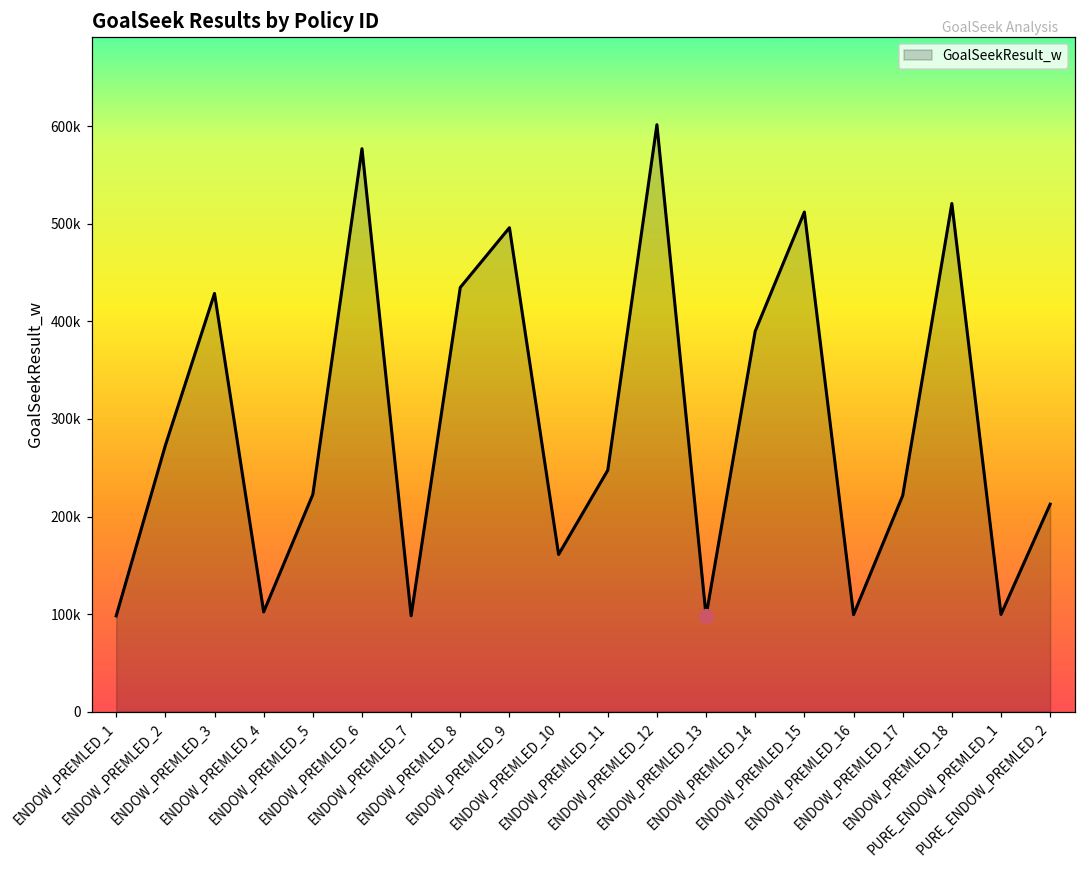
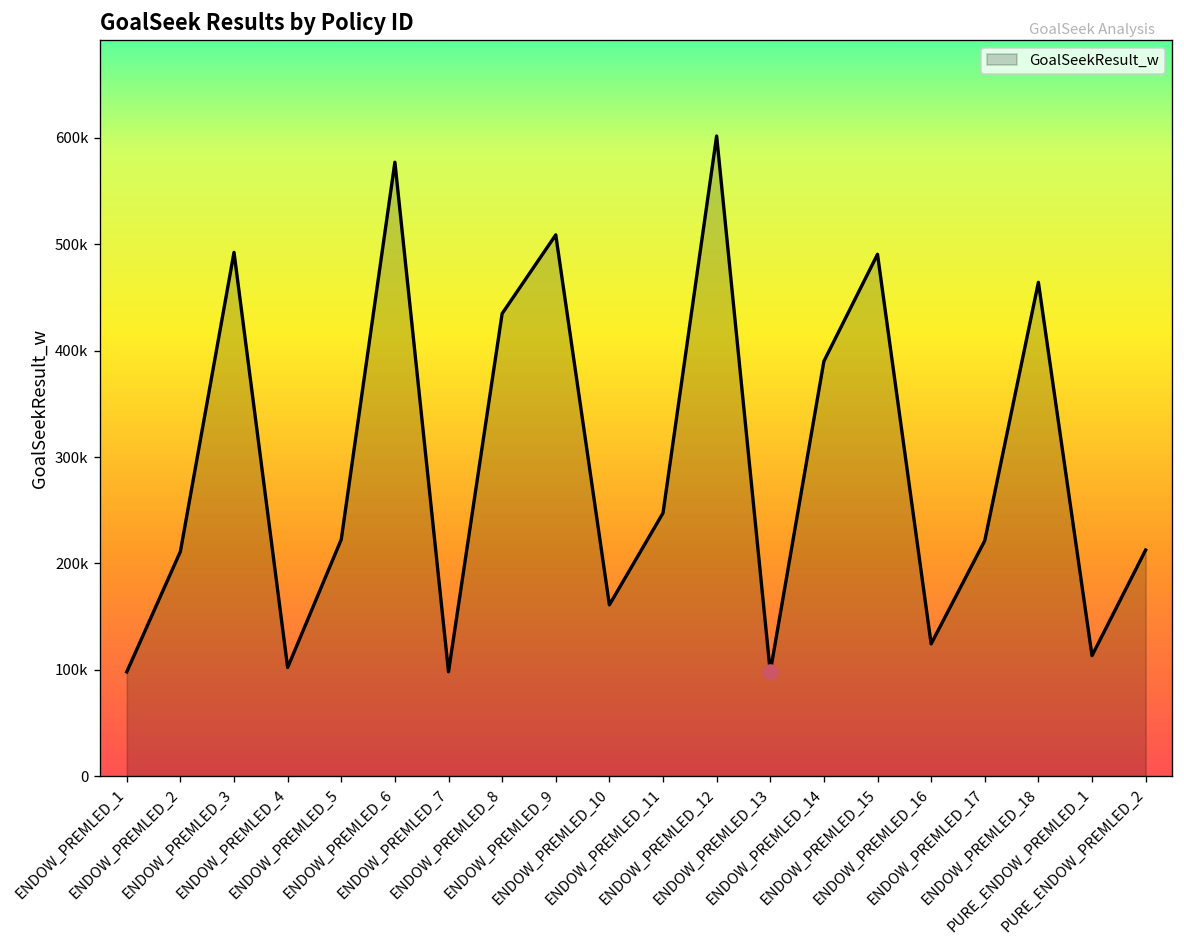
GoalSeekResult_w, ENDOW_PREMLED_2: 270000 -> 210000
GoalSeekResult_w, ENDOW_PREMLED_3: 430000 -> 490000
GoalSeekResult_w, ENDOW_PREMLED_9: 500000 -> 510000
GoalSeekResult_w, ENDOW_PREMLED_15: 510000 -> 490000
GoalSeekResult_w, ENDOW_PREMLED_16: 100000 -> 120000
GoalSeekResult_w, ENDOW_PREMLED_18: 520000 -> 460000
GoalSeekResult_w, PURE_ENDOW_PREMLED_1: 100000 -> 110000
